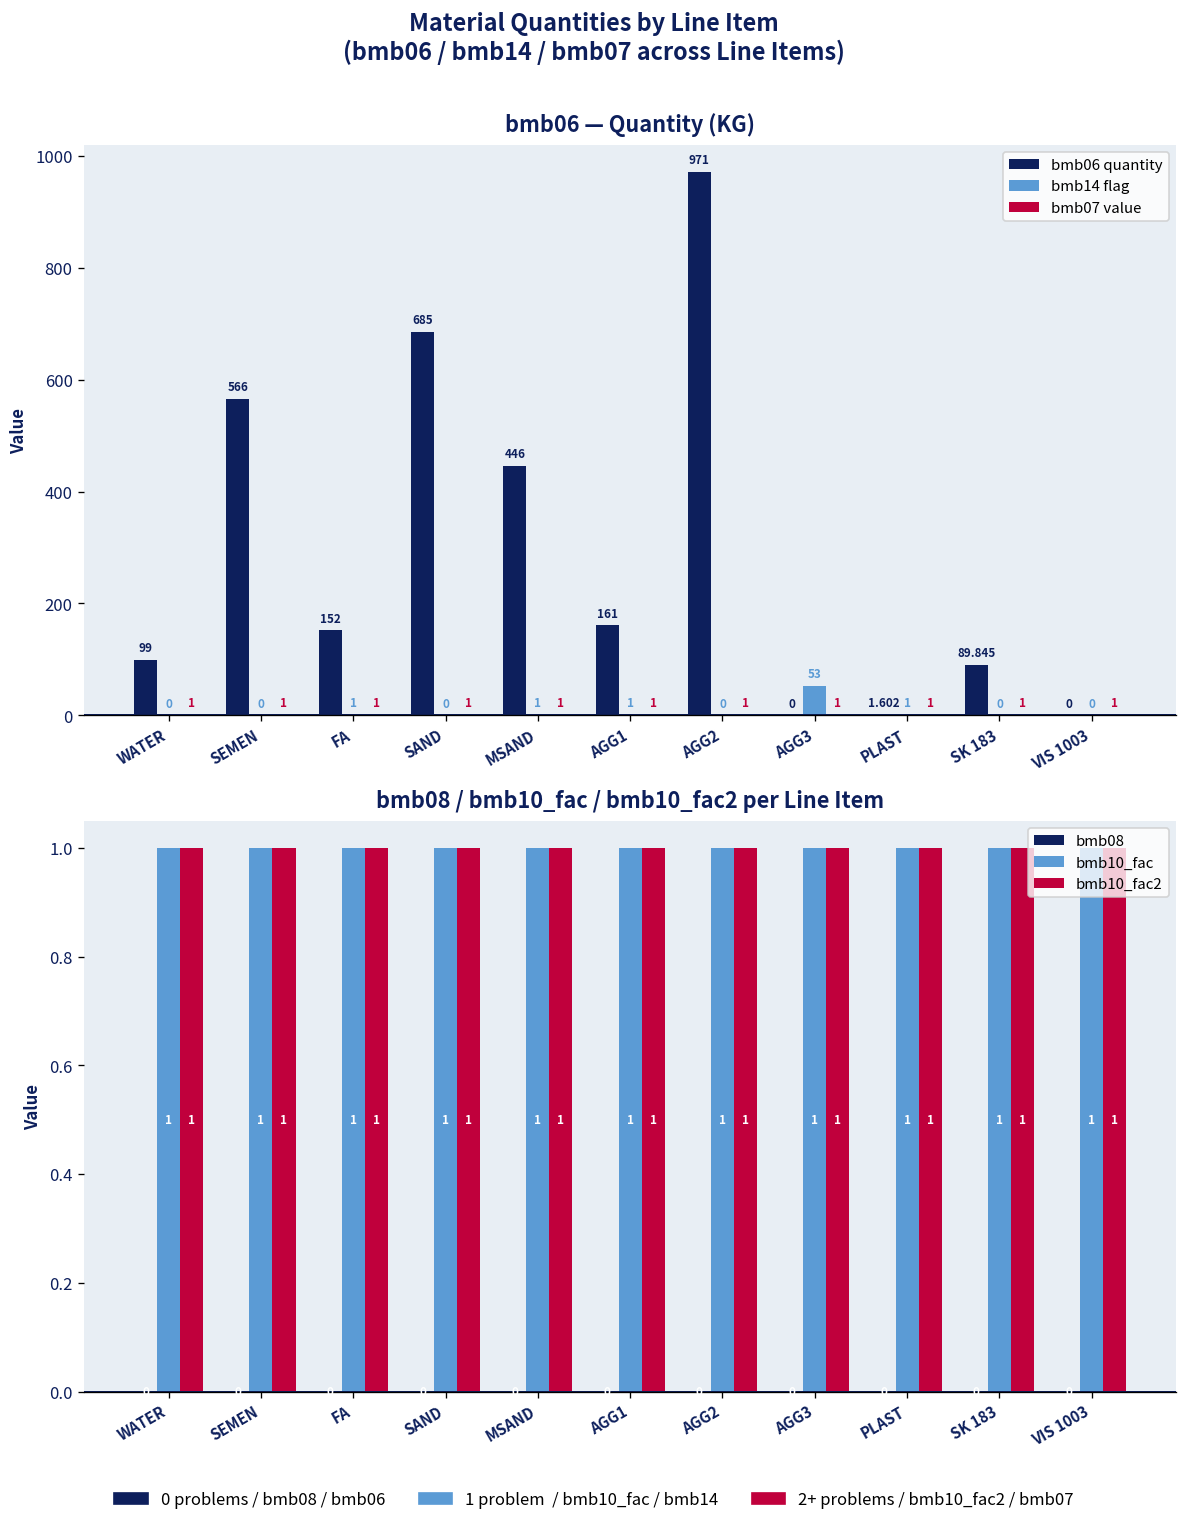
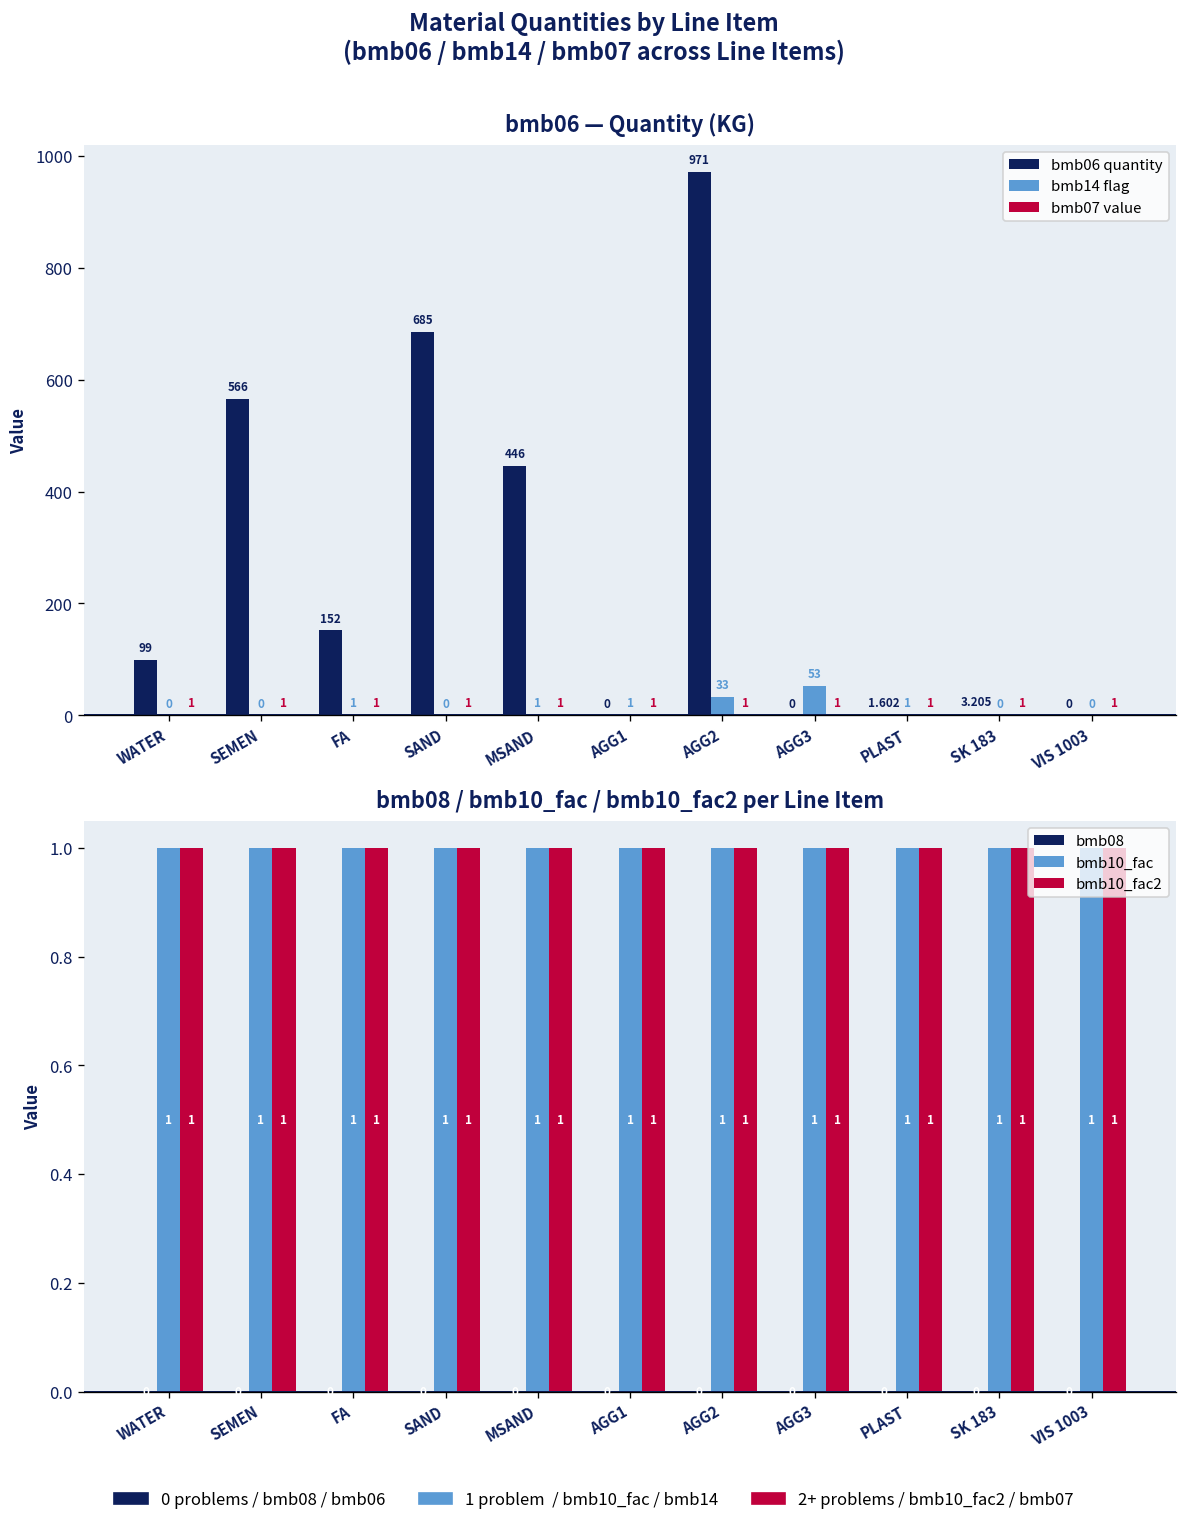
bmb06 — Quantity (KG), bmb06 quantity, AGG1: 161 -> 0
bmb06 — Quantity (KG), bmb14 flag, AGG2: 0 -> 33
bmb06 — Quantity (KG), bmb06 quantity, SK 183: 89.845 -> 3.205
